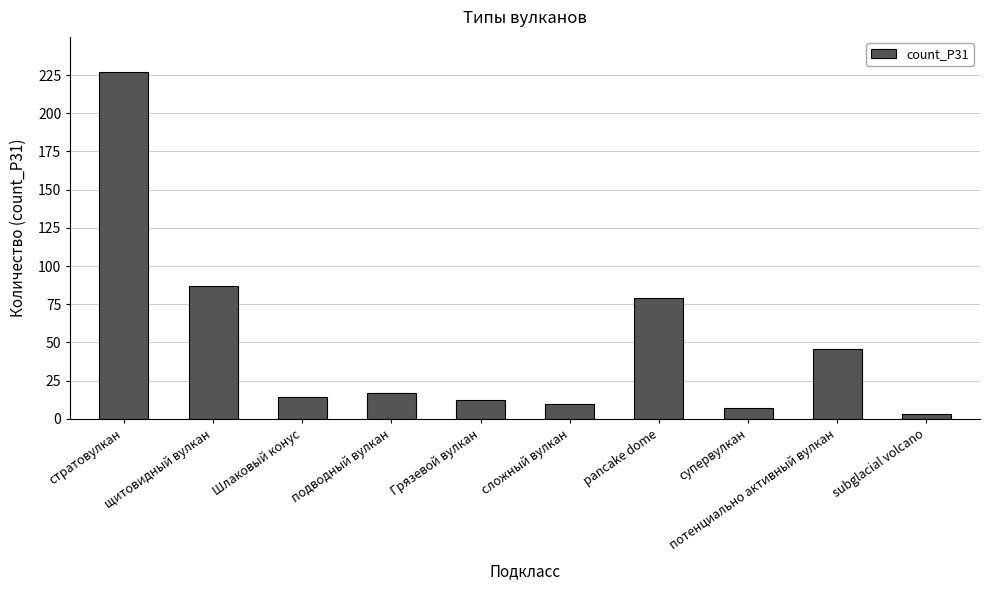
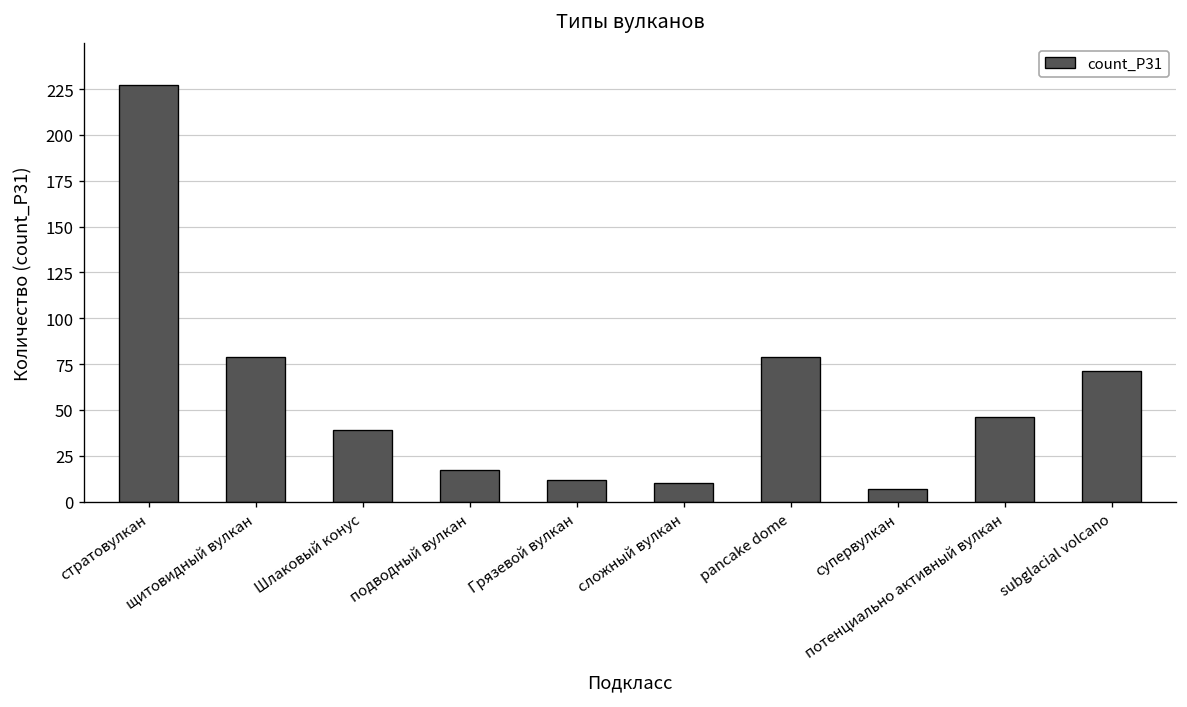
щитовидный вулкан: 87 -> 79
Шлаковый конус: 14 -> 39
subglacial volcano: 3 -> 71
